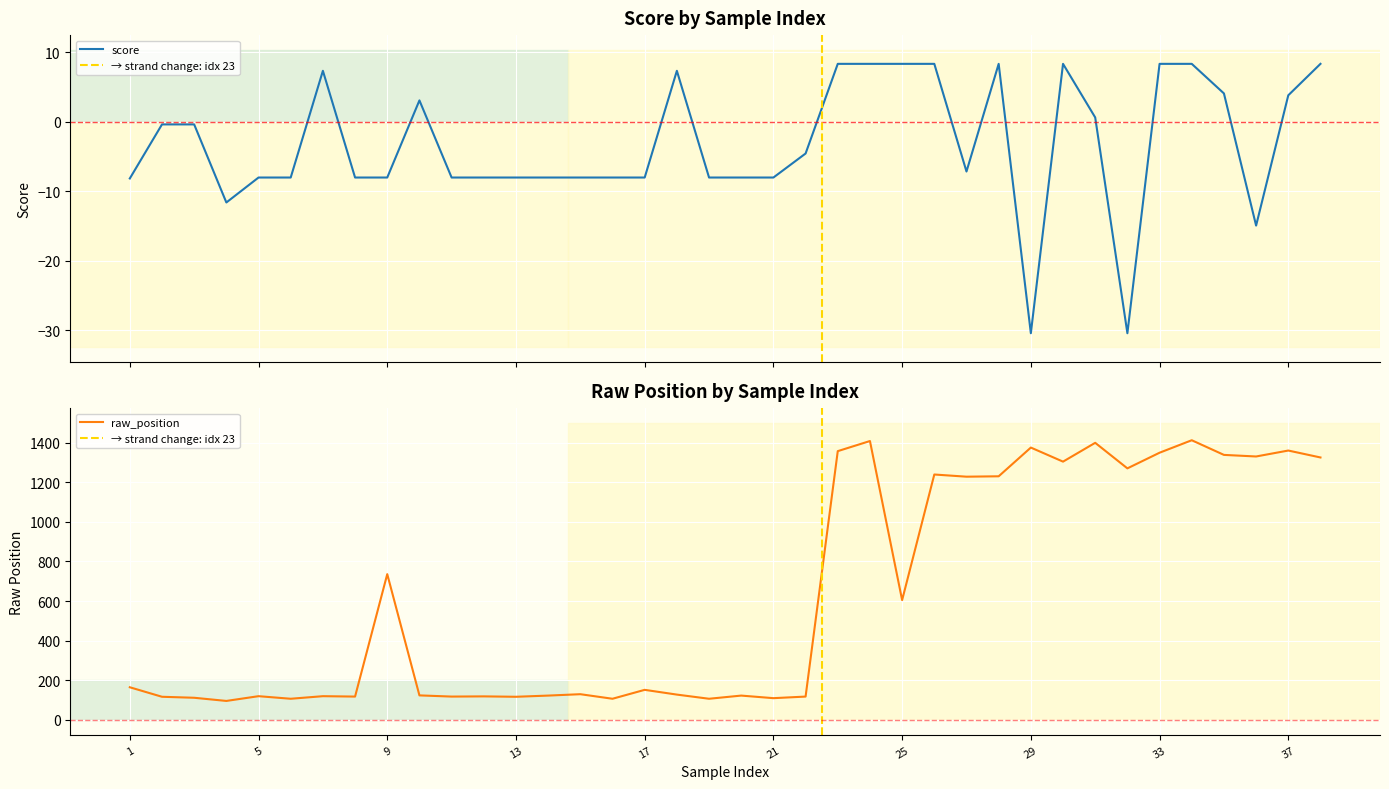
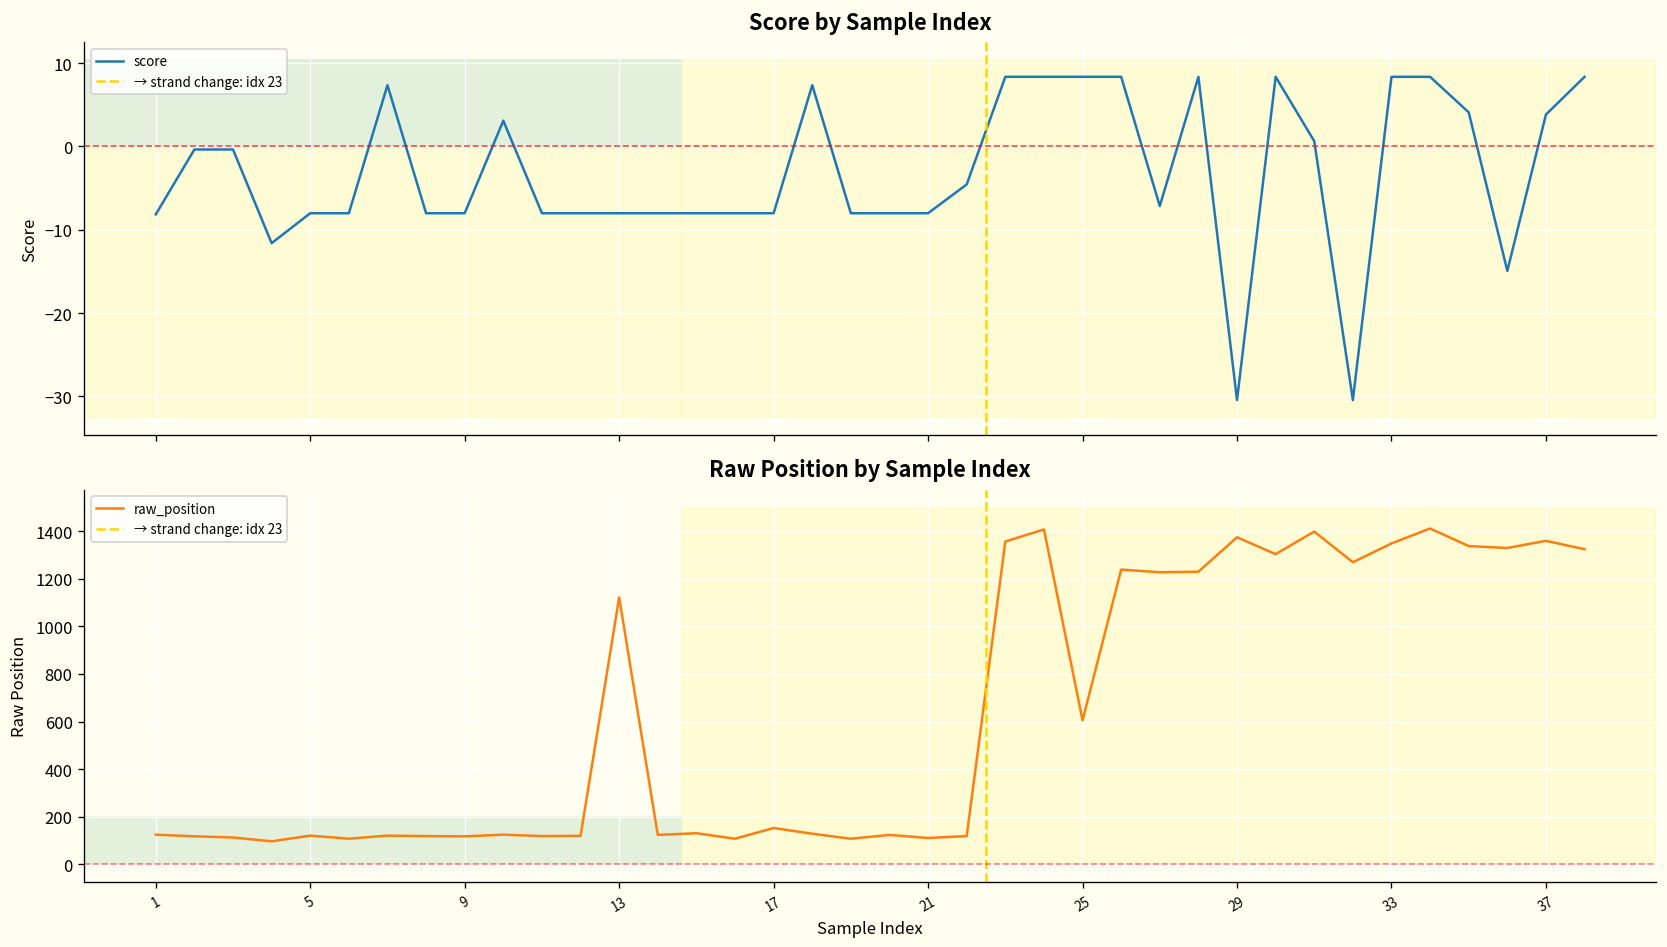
Raw Position by Sample Index, 1: 170 -> 120
Raw Position by Sample Index, 9: 740 -> 120
Raw Position by Sample Index, 13: 120 -> 1120
